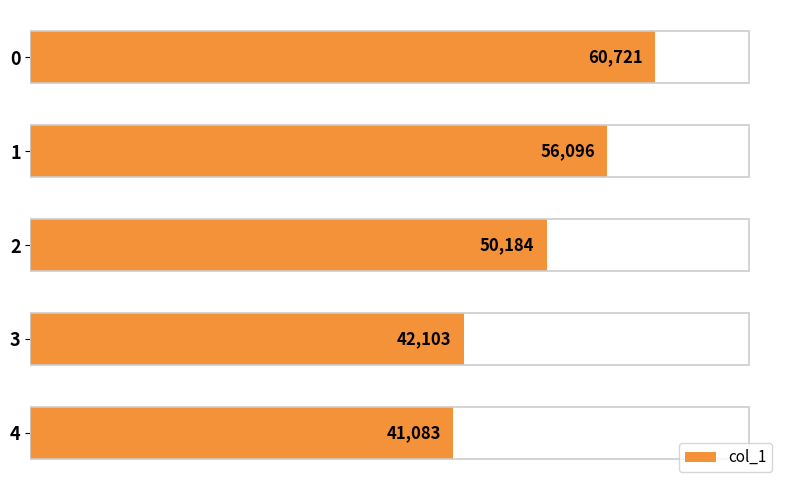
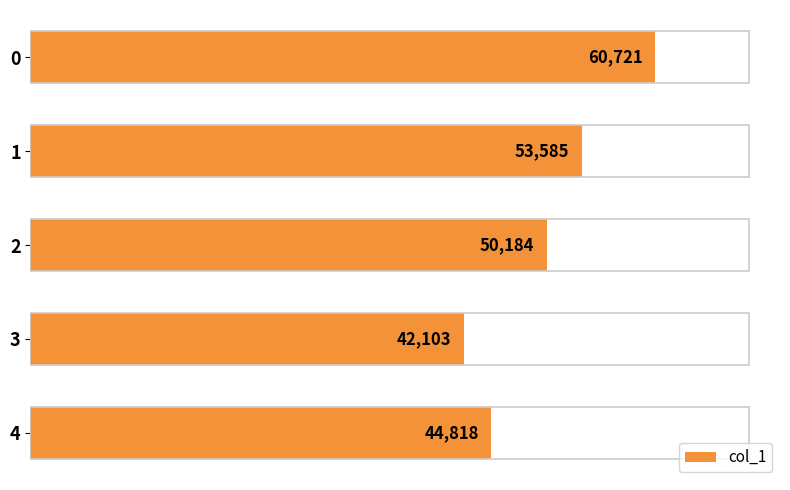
1: 56,096 -> 53,585
4: 41,083 -> 44,818
